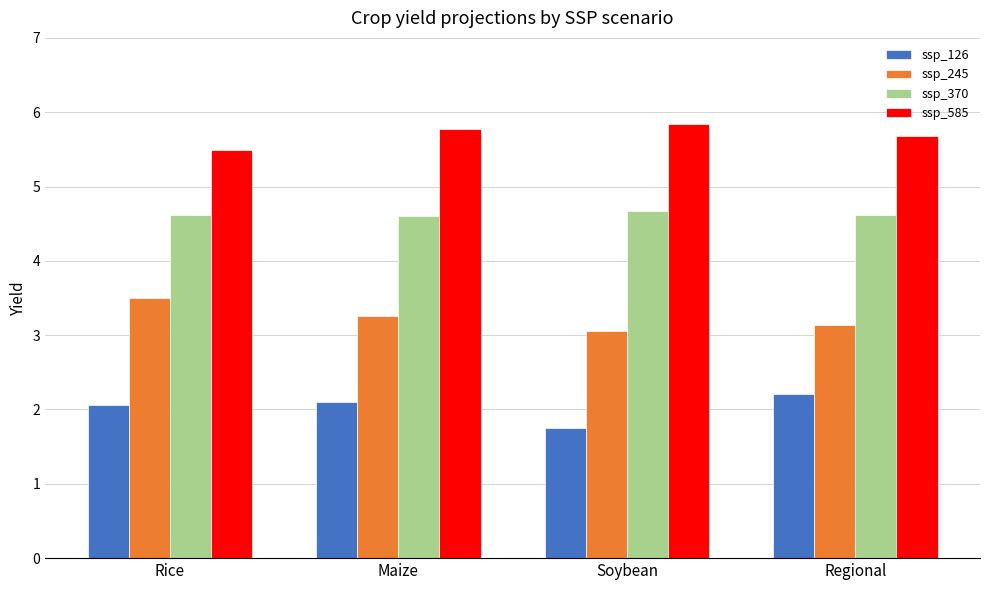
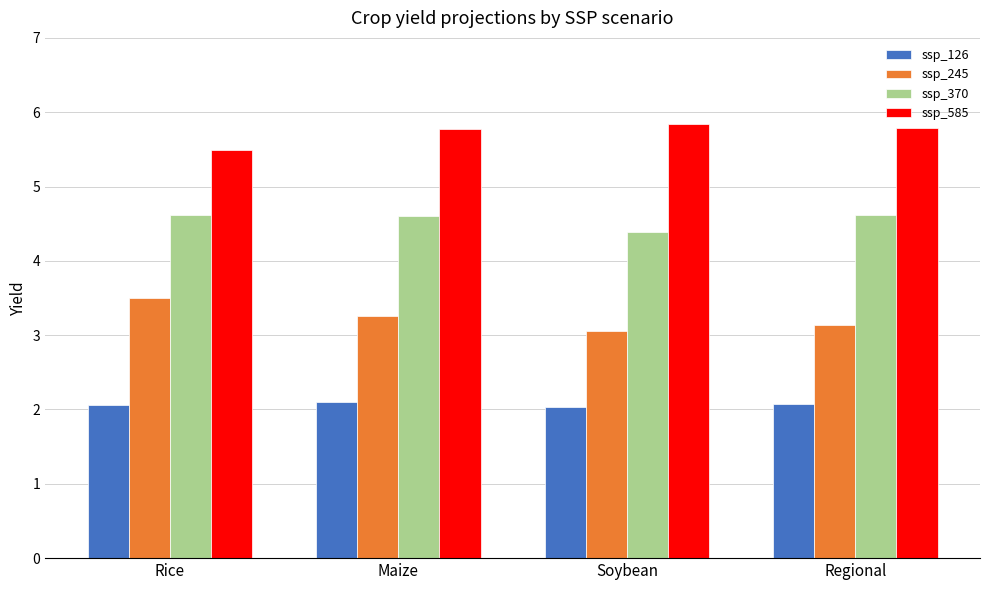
ssp_126, Soybean: 1.7 -> 2.0
ssp_370, Soybean: 4.7 -> 4.4
ssp_126, Regional: 2.2 -> 2.1
ssp_585, Regional: 5.7 -> 5.8
